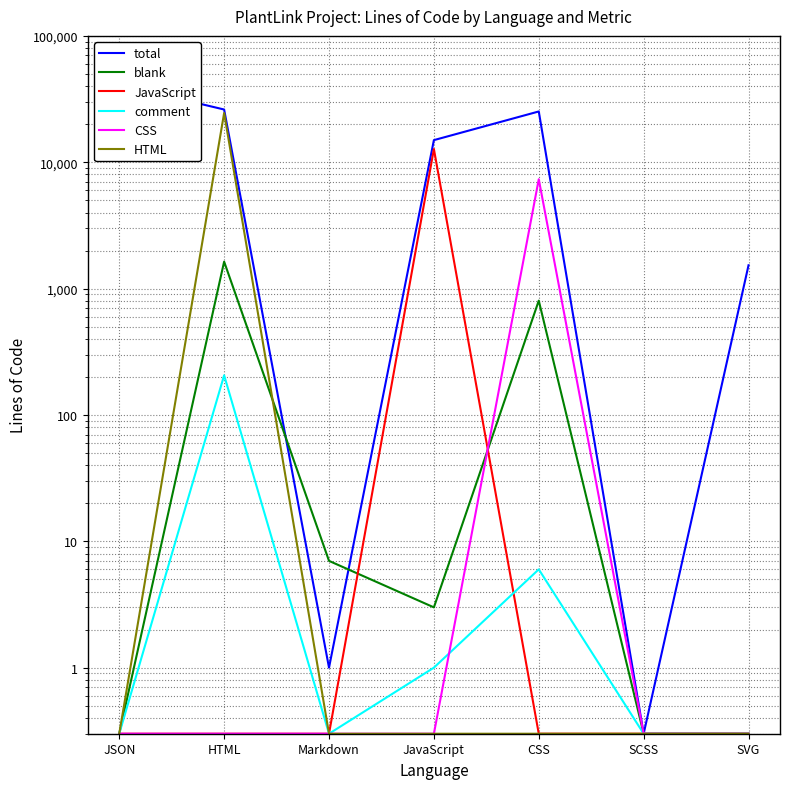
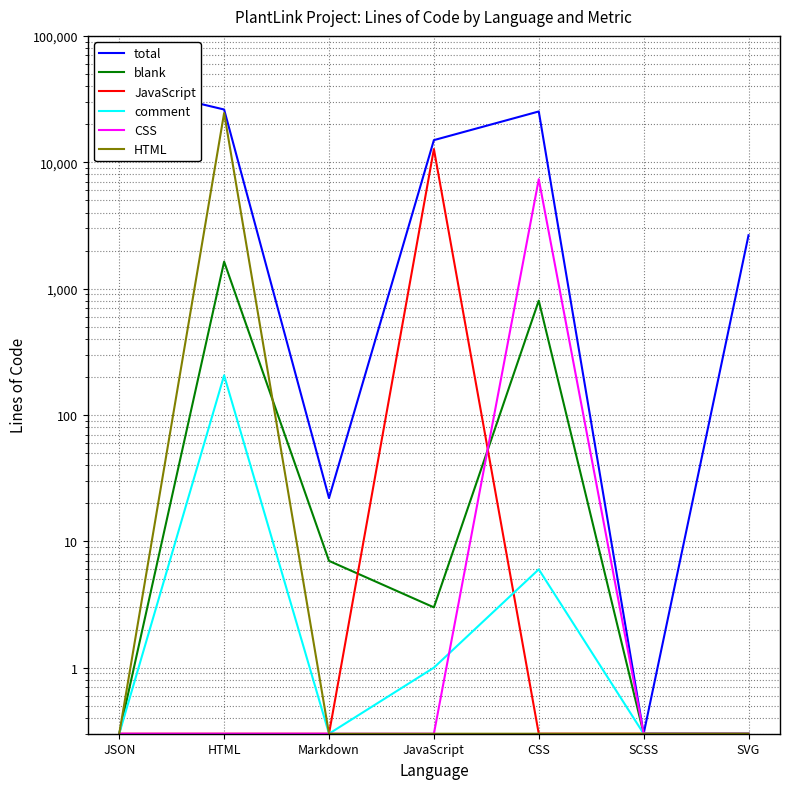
total, Markdown: 1 -> 22
total, SVG: 1,500 -> 2,600
